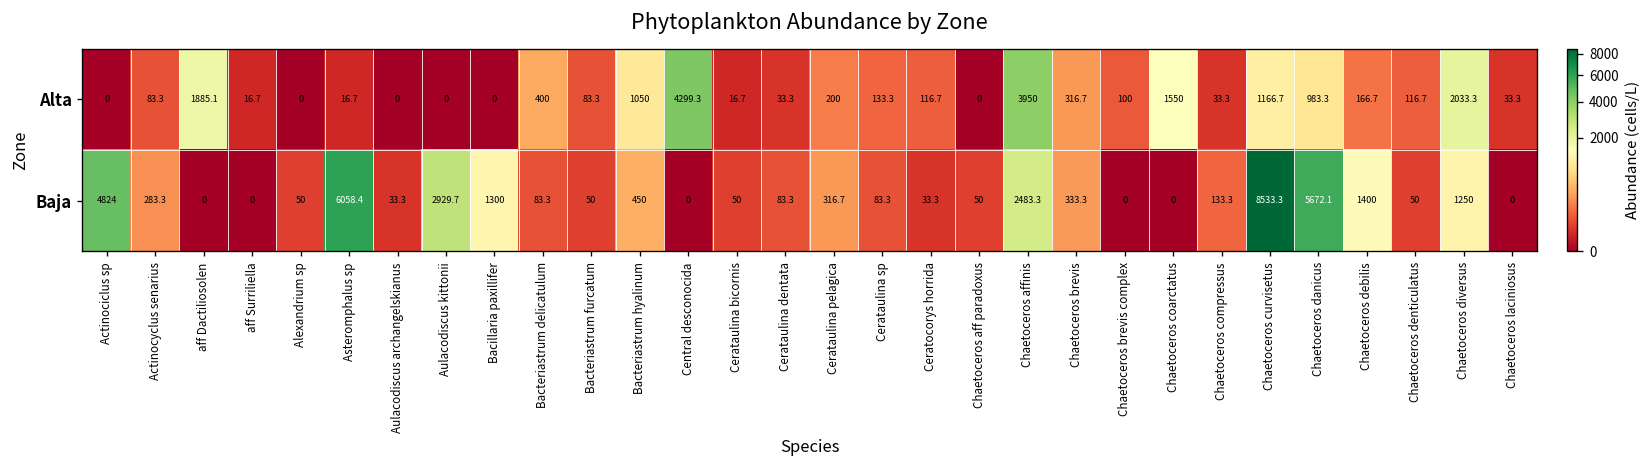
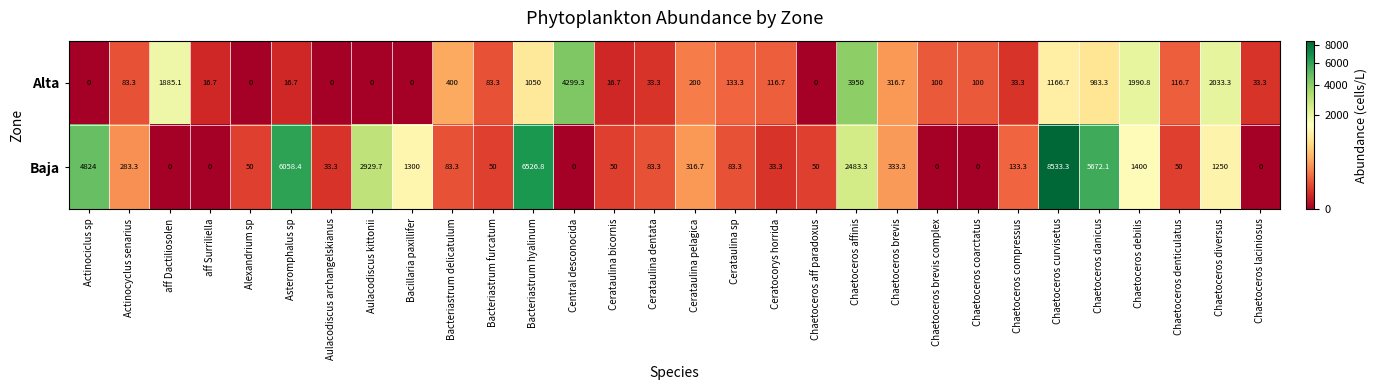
Alta, Chaetoceros coarctatus: 1550 -> 100
Alta, Chaetoceros debilis: 166.7 -> 1990.8
Baja, Bacteriastrum hyalinum: 450 -> 6526.8
